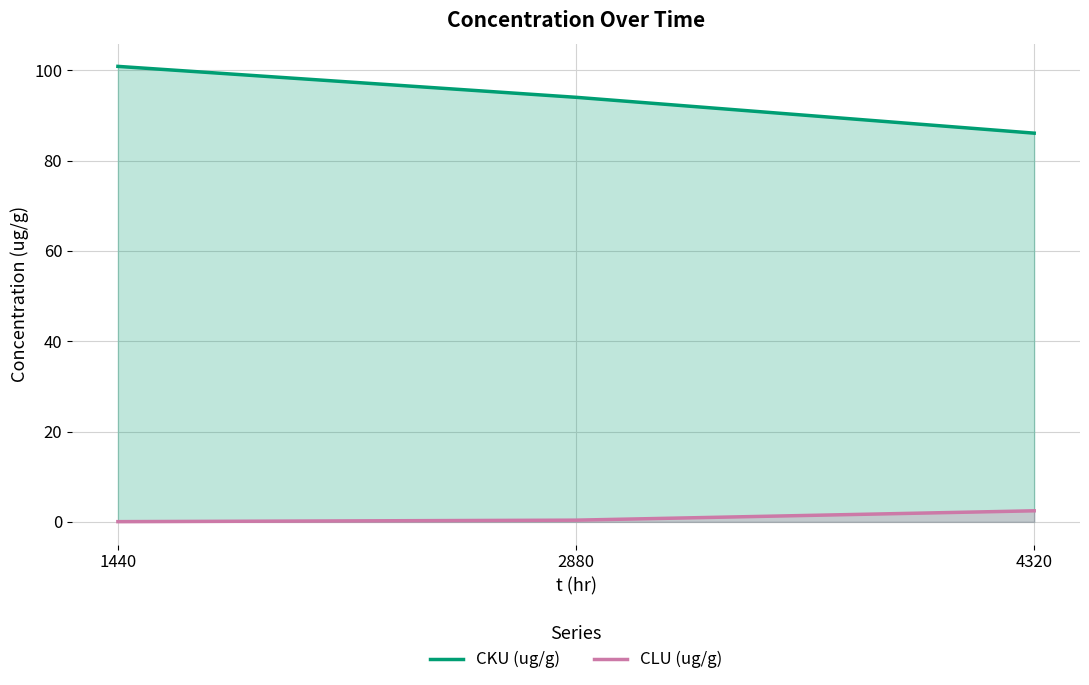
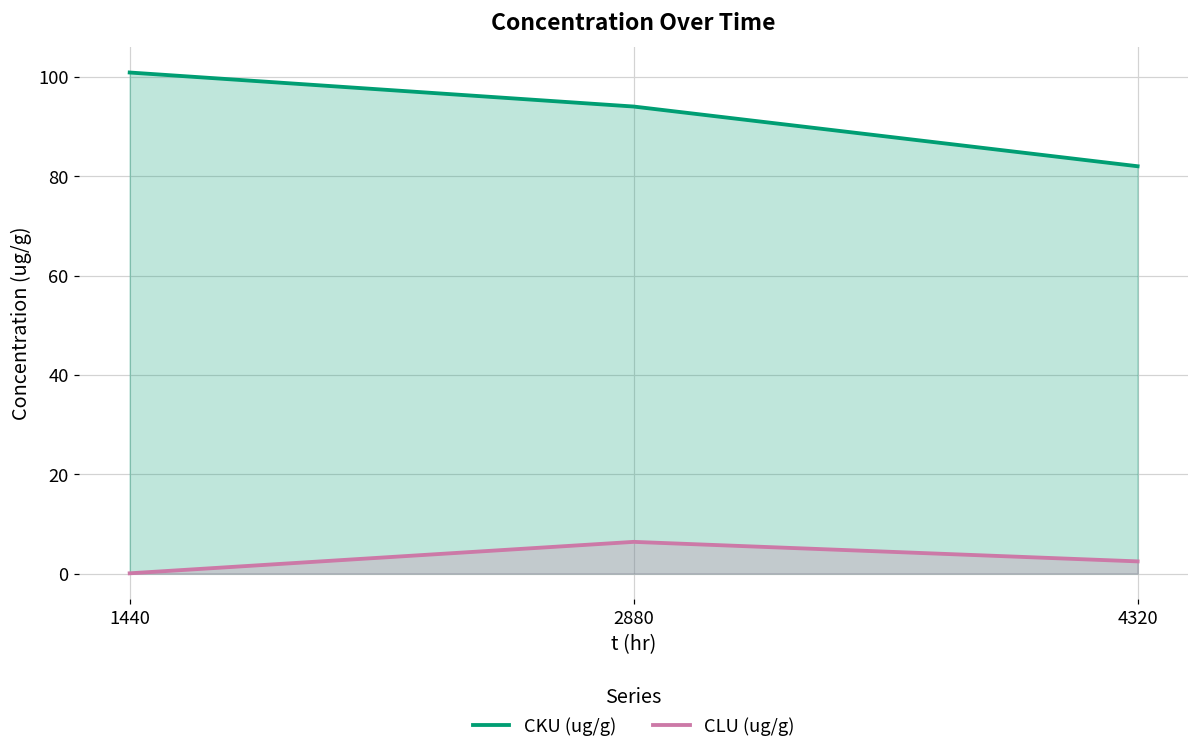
CLU (ug/g), 2880: 0 -> 6
CKU (ug/g), 4320: 86 -> 82
